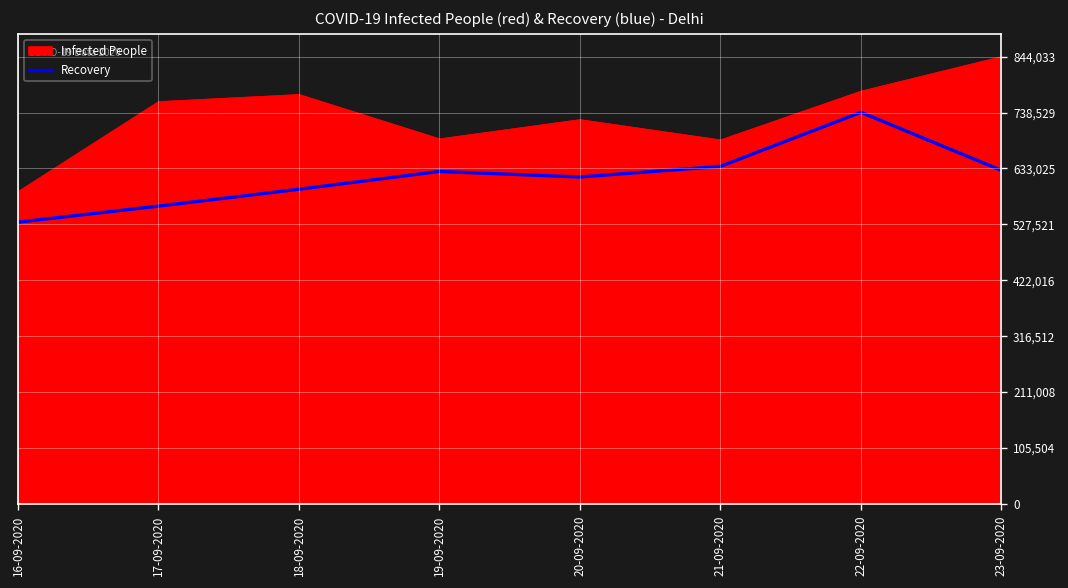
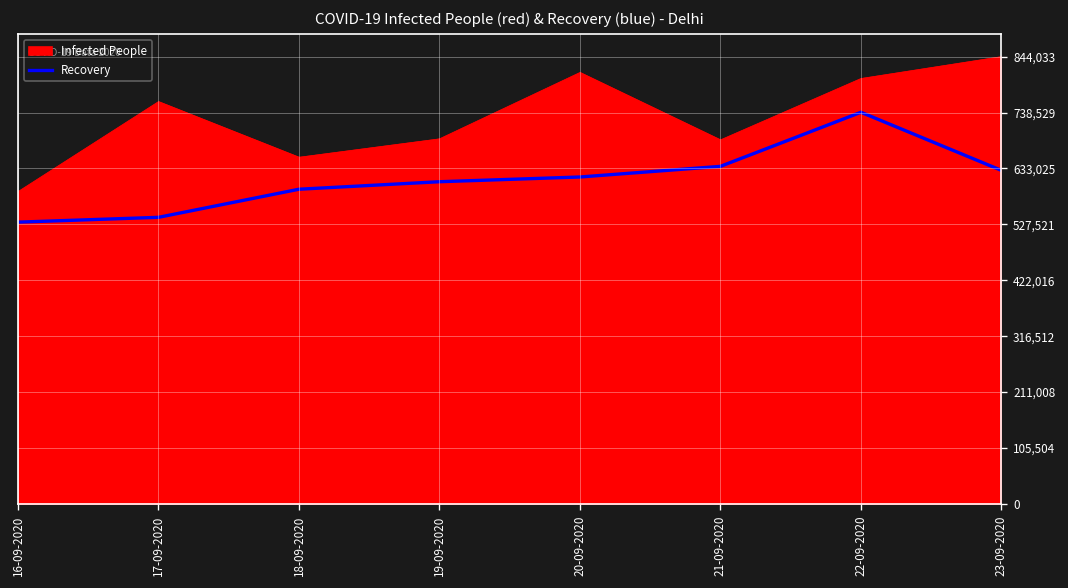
Recovery, 17-09-2020: 560,000 -> 540,000
Infected People, 18-09-2020: 770,000 -> 650,000
Recovery, 19-09-2020: 630,000 -> 610,000
Infected People, 20-09-2020: 730,000 -> 810,000
Infected People, 22-09-2020: 780,000 -> 800,000
